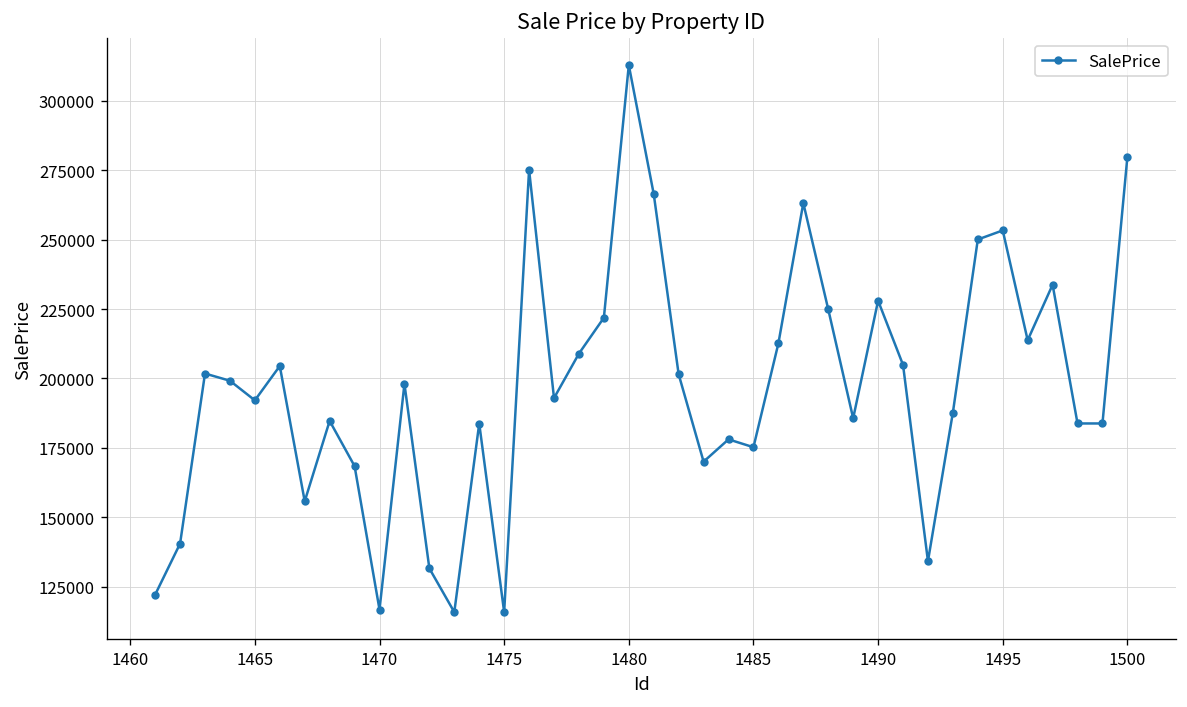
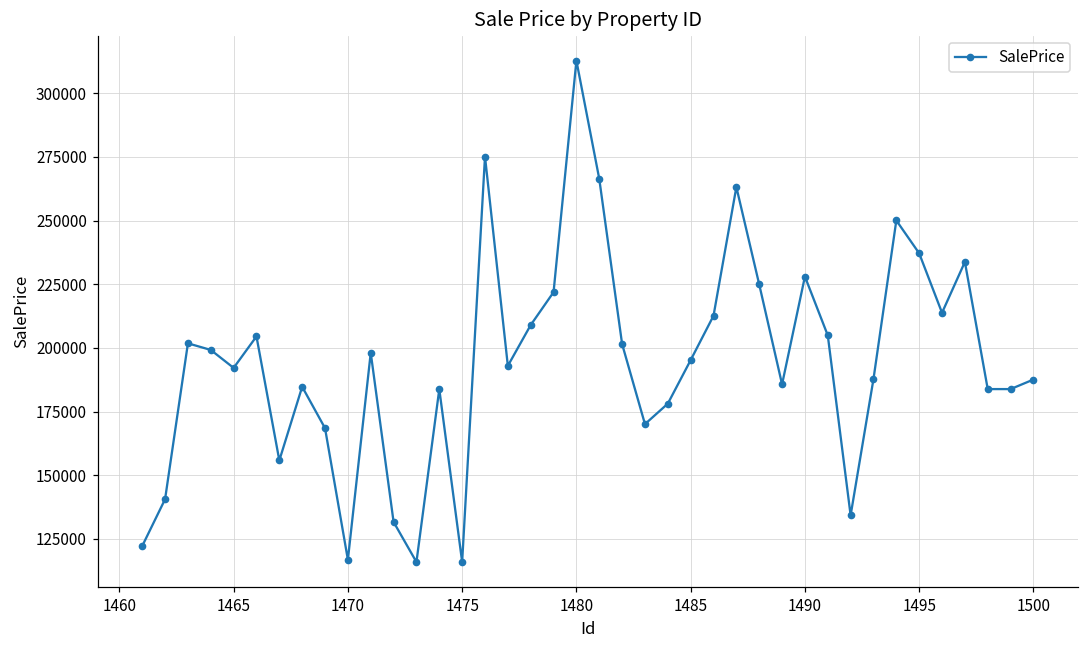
1485: 175000 -> 195000
1495: 253000 -> 237000
1500: 280000 -> 188000
